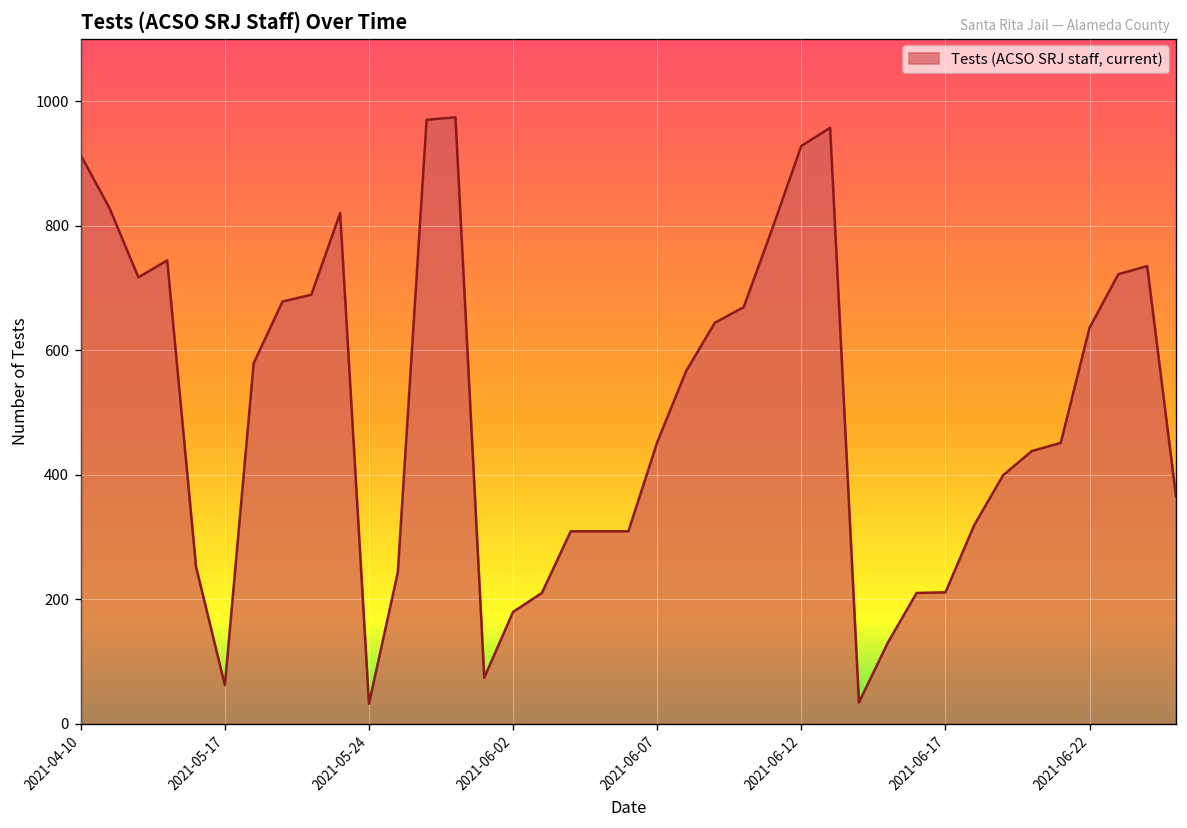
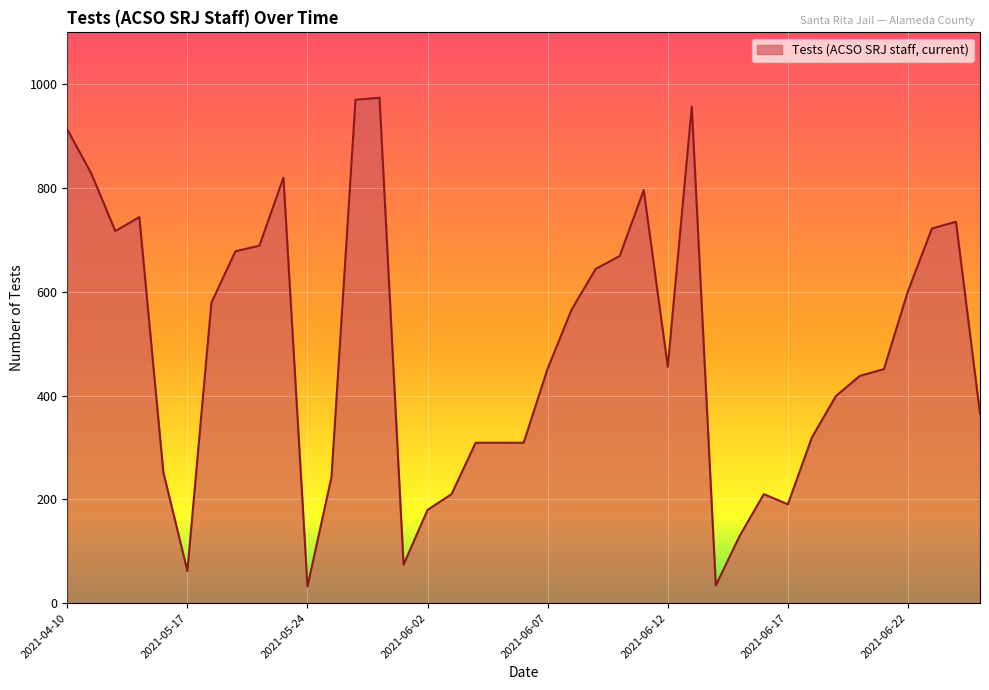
2021-06-12: 930 -> 460
2021-06-17: 210 -> 190
2021-06-22: 640 -> 600
